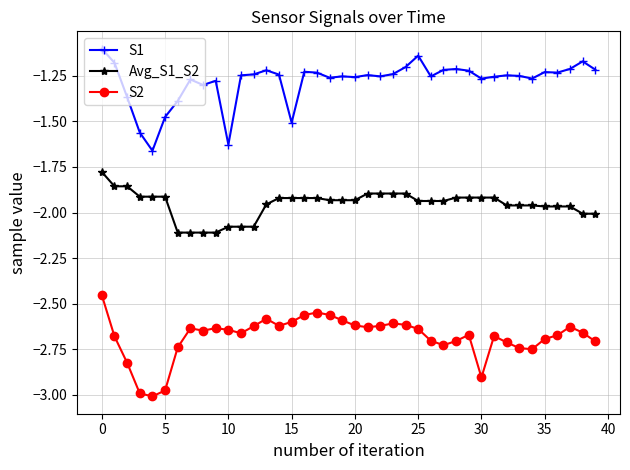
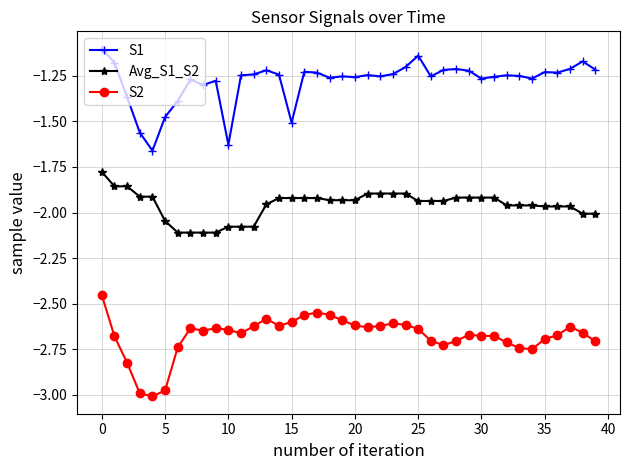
Avg_S1_S2, 5: -1.91 -> -2.05
S2, 30: -2.90 -> -2.68
